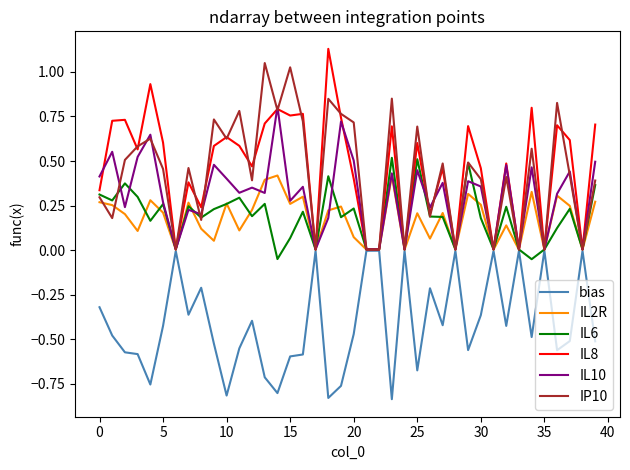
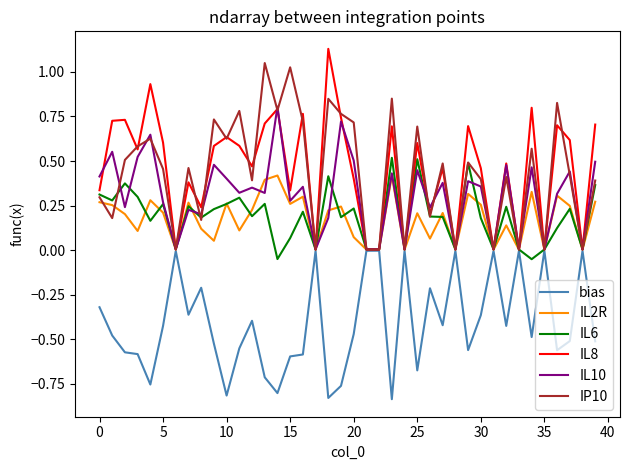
IL8, 15: 0.76 -> 0.33
